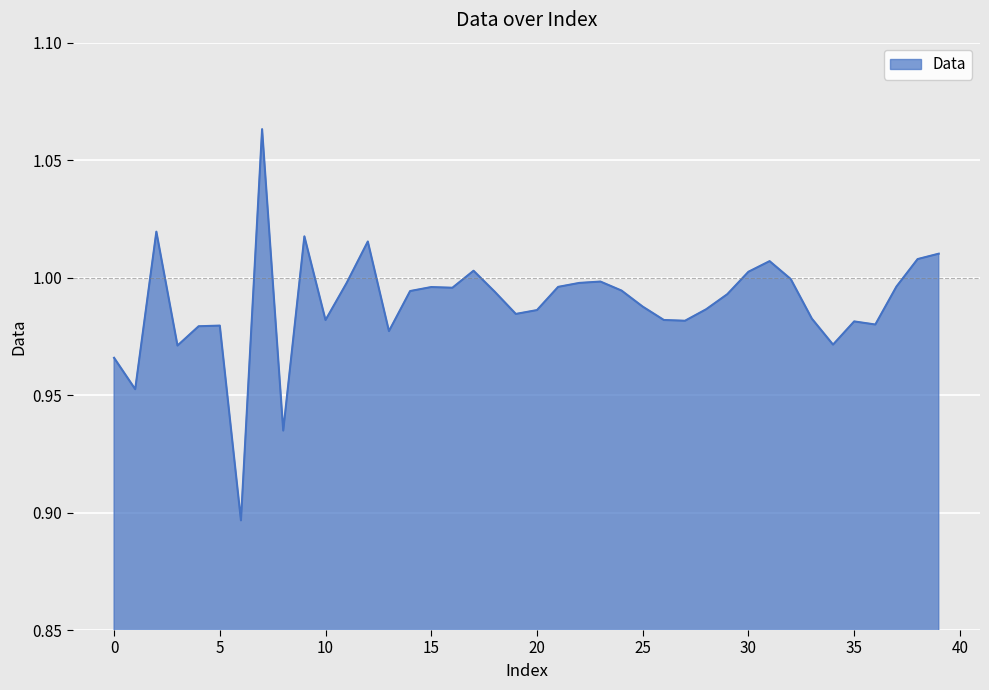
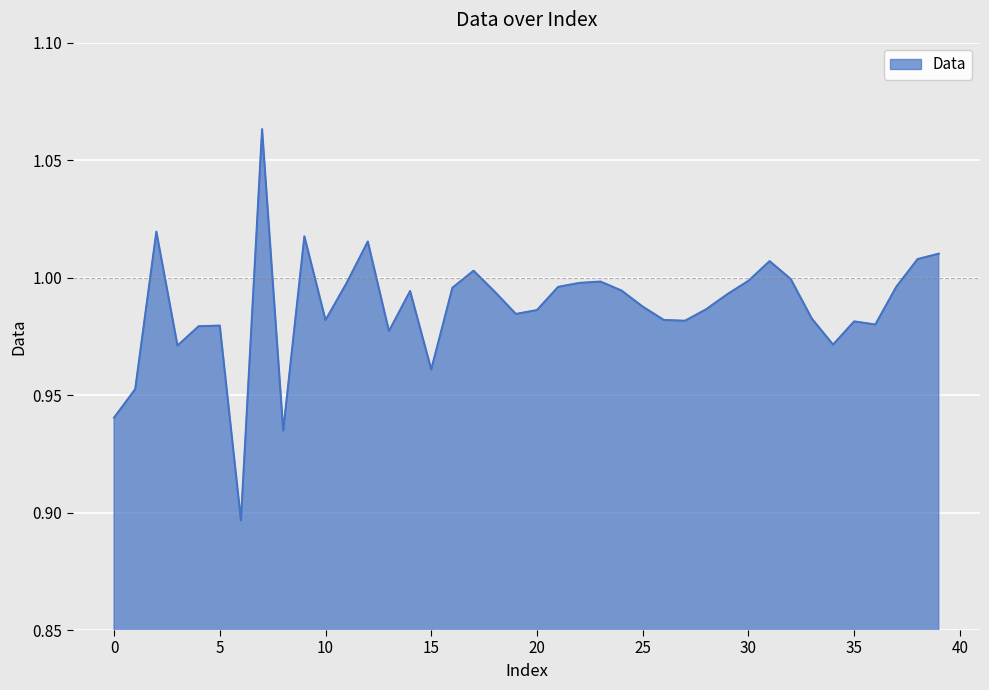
0: 0.966 -> 0.940
15: 0.996 -> 0.961
30: 1.002 -> 0.999
